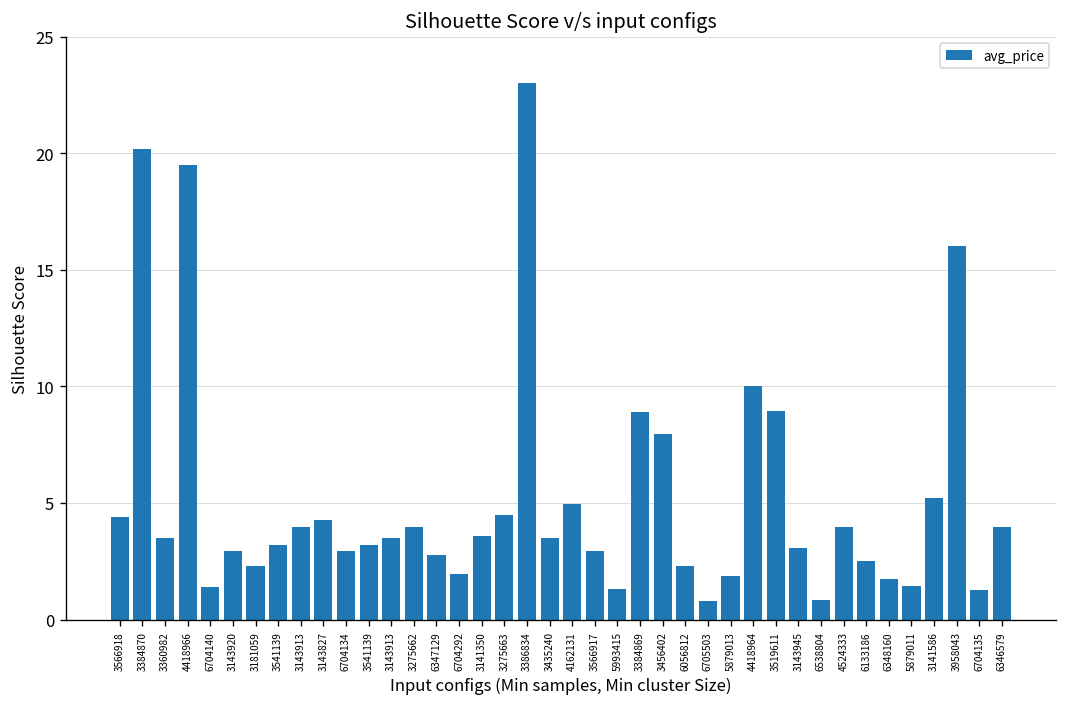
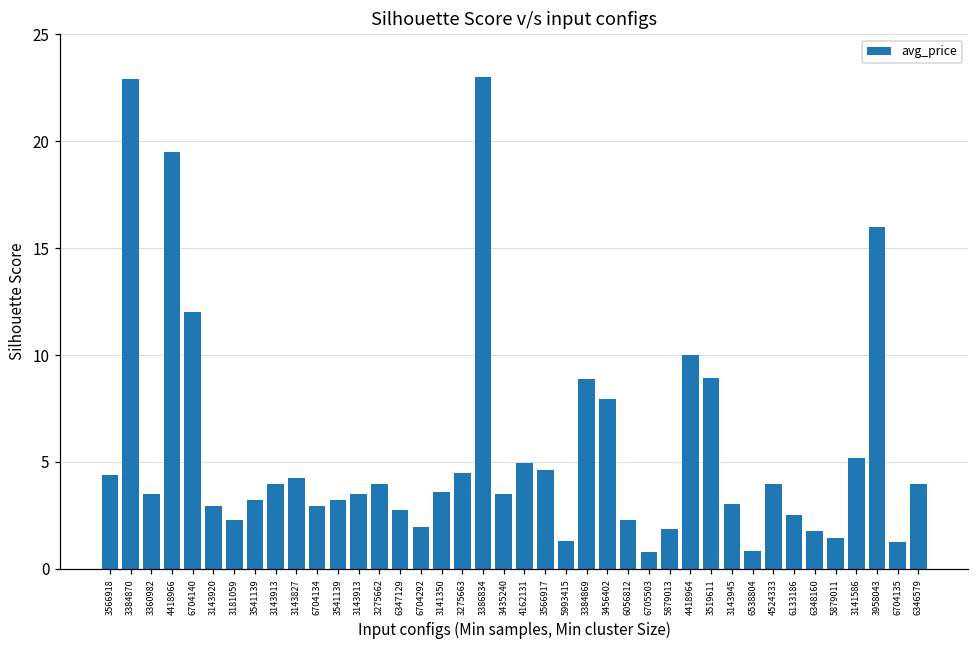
3384870: 20.2 -> 22.9
6704140: 1.4 -> 12.0
3566917: 3.0 -> 4.6
